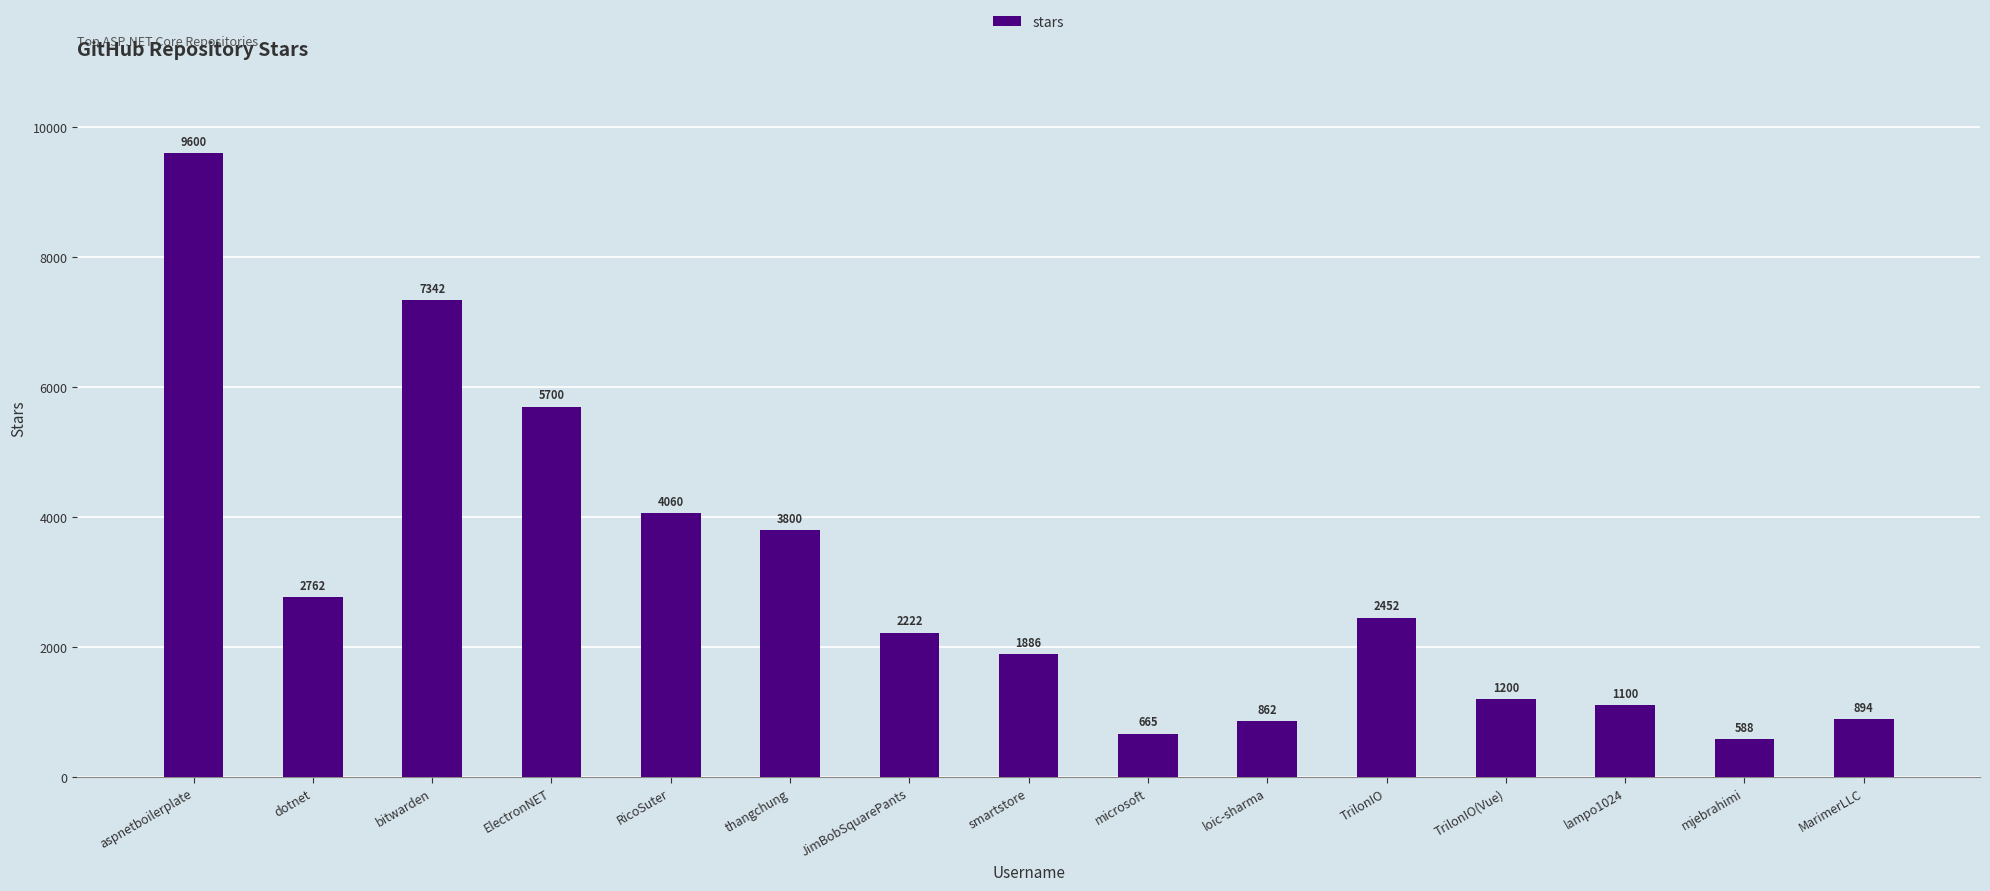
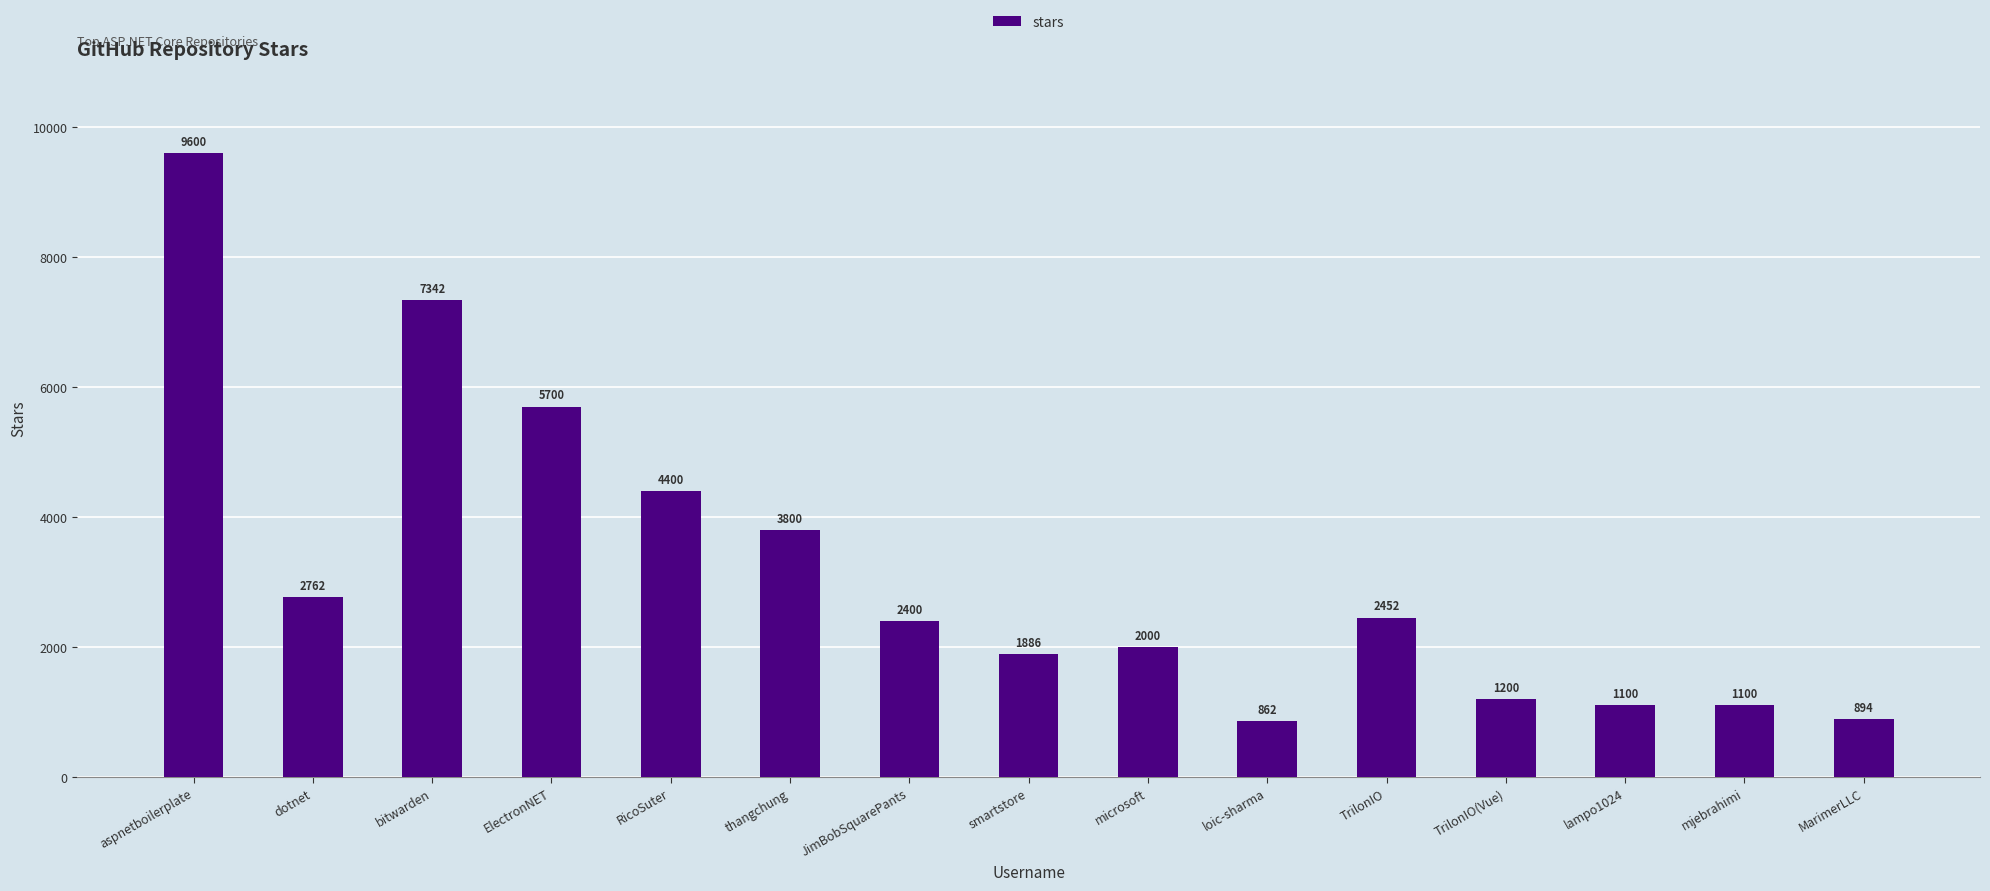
RicoSuter: 4060 -> 4400
JimBobSquarePants: 2222 -> 2400
microsoft: 665 -> 2000
mjebrahimi: 588 -> 1100
